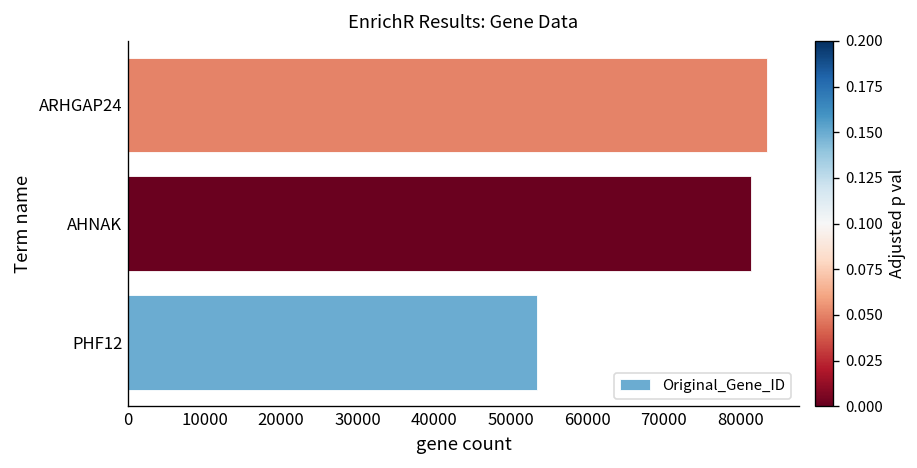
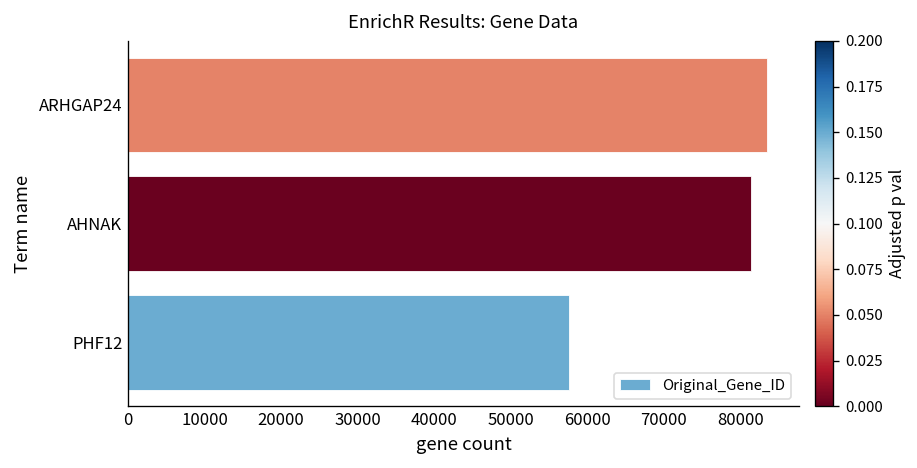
PHF12: 54000 -> 58000
